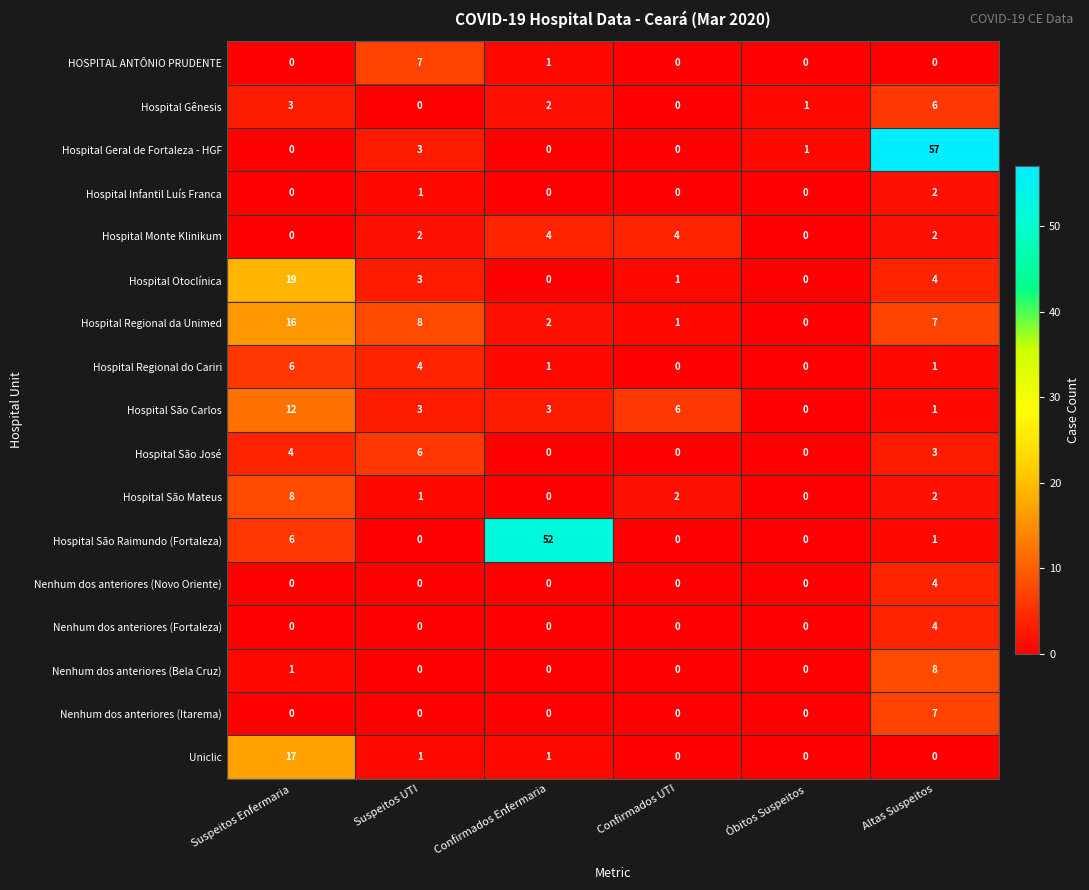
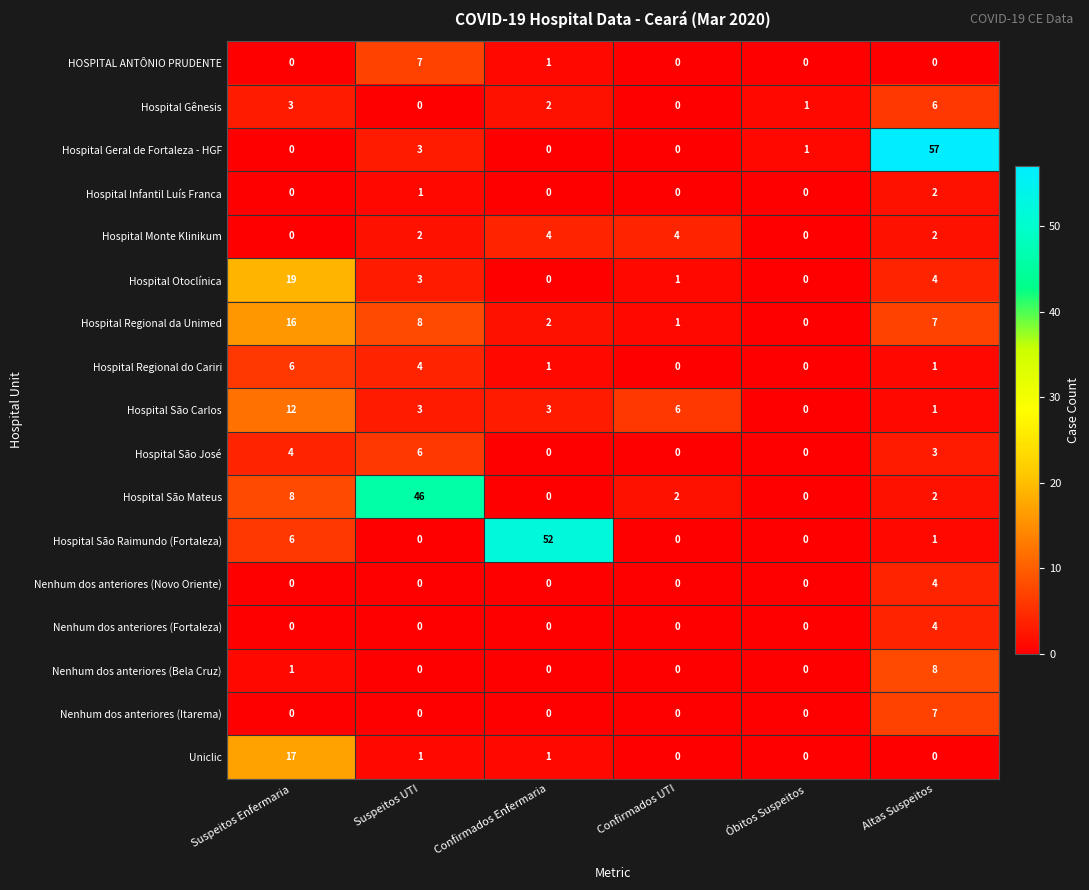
Hospital São Mateus, Suspeitos UTI: 1 -> 46
